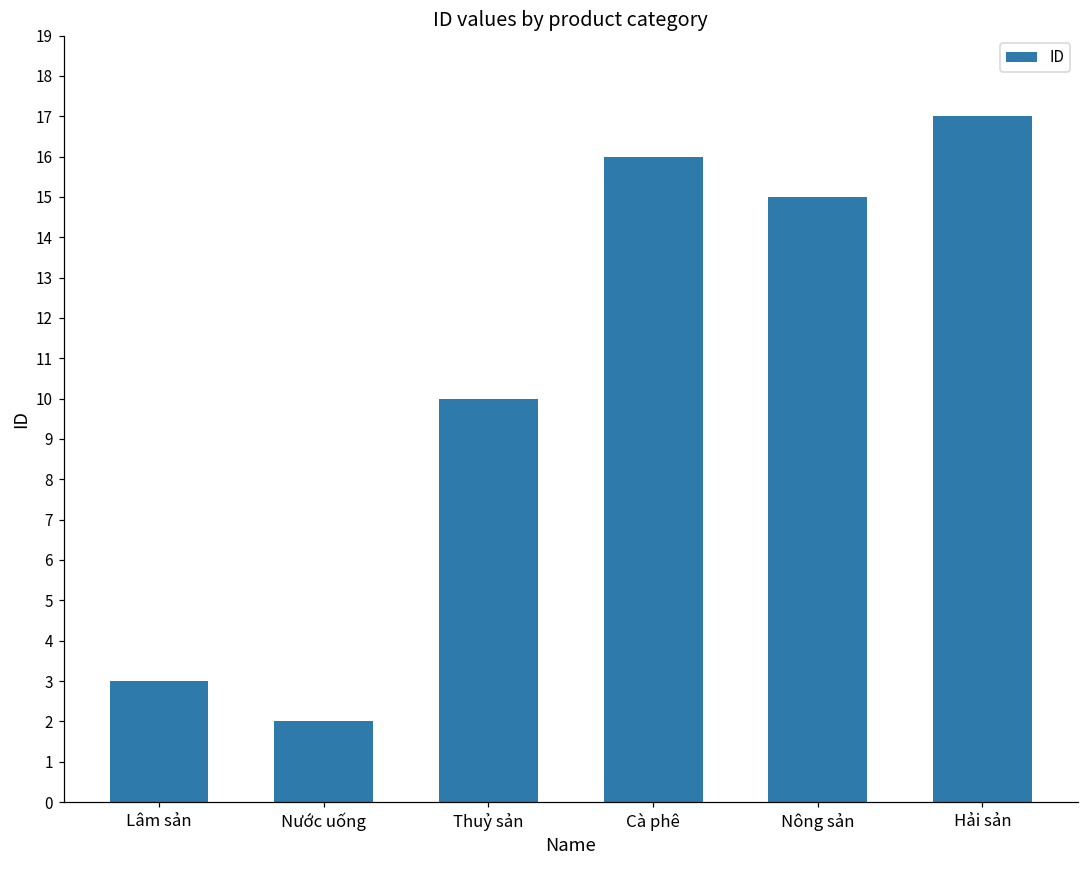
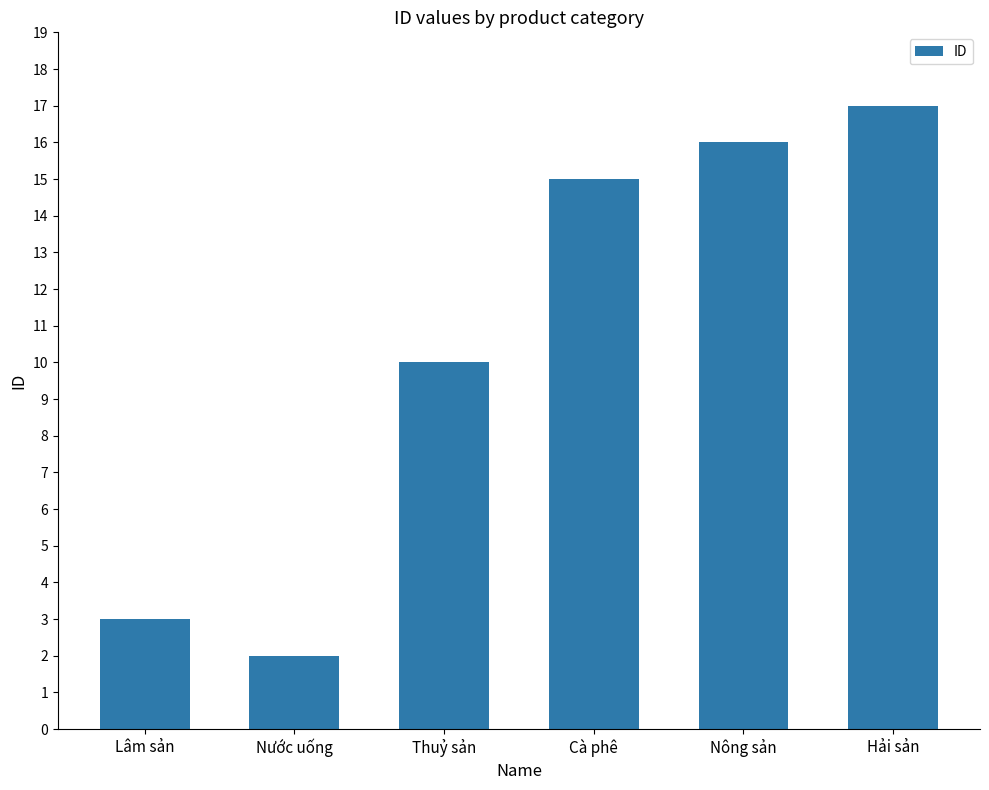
Cà phê: 16 -> 15
Nông sản: 15 -> 16
